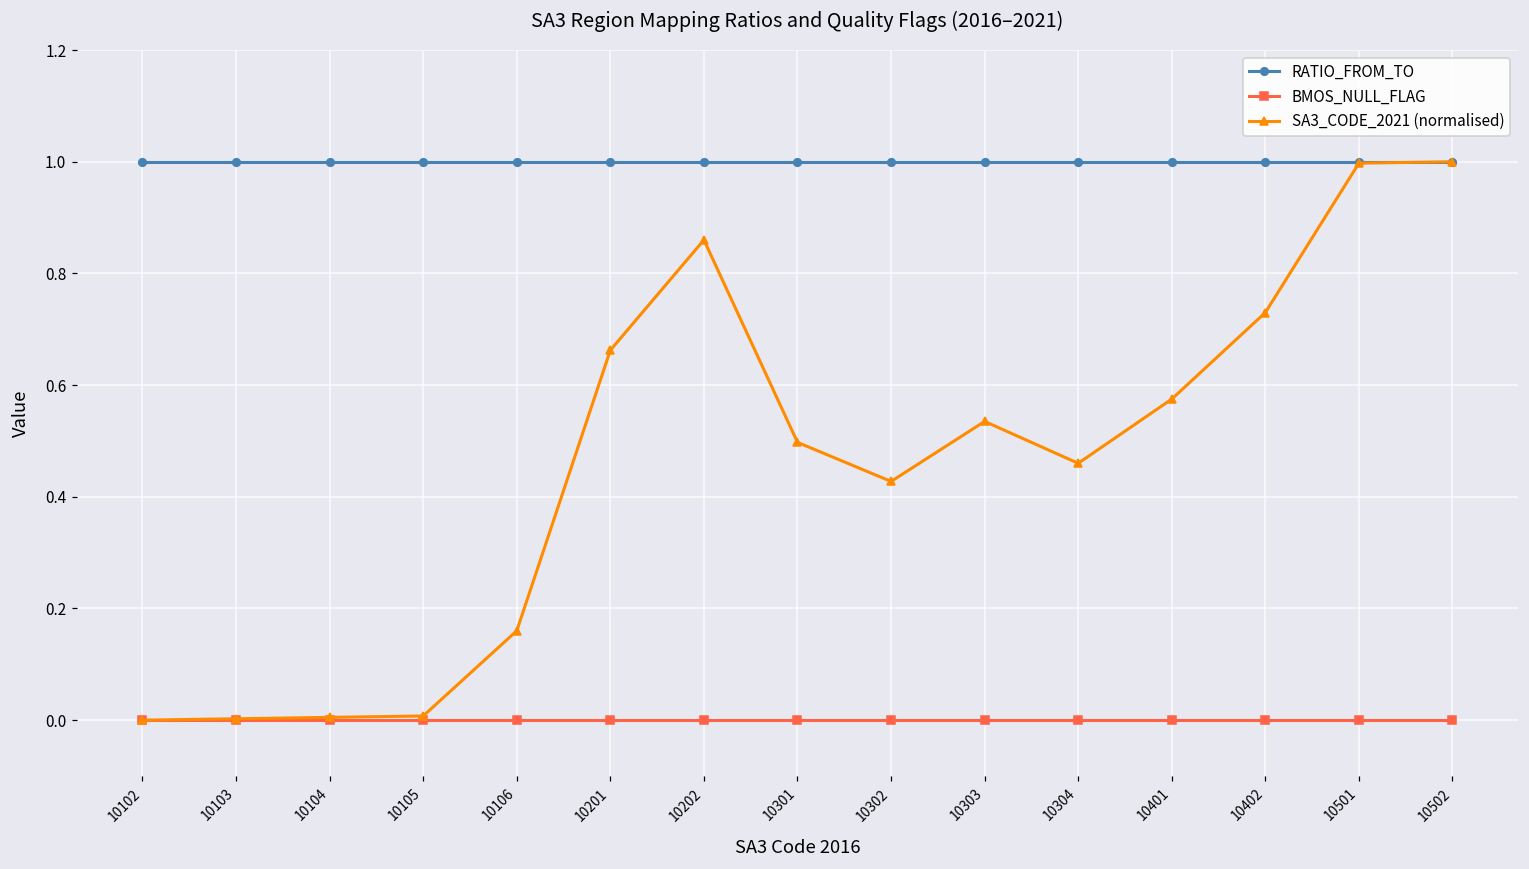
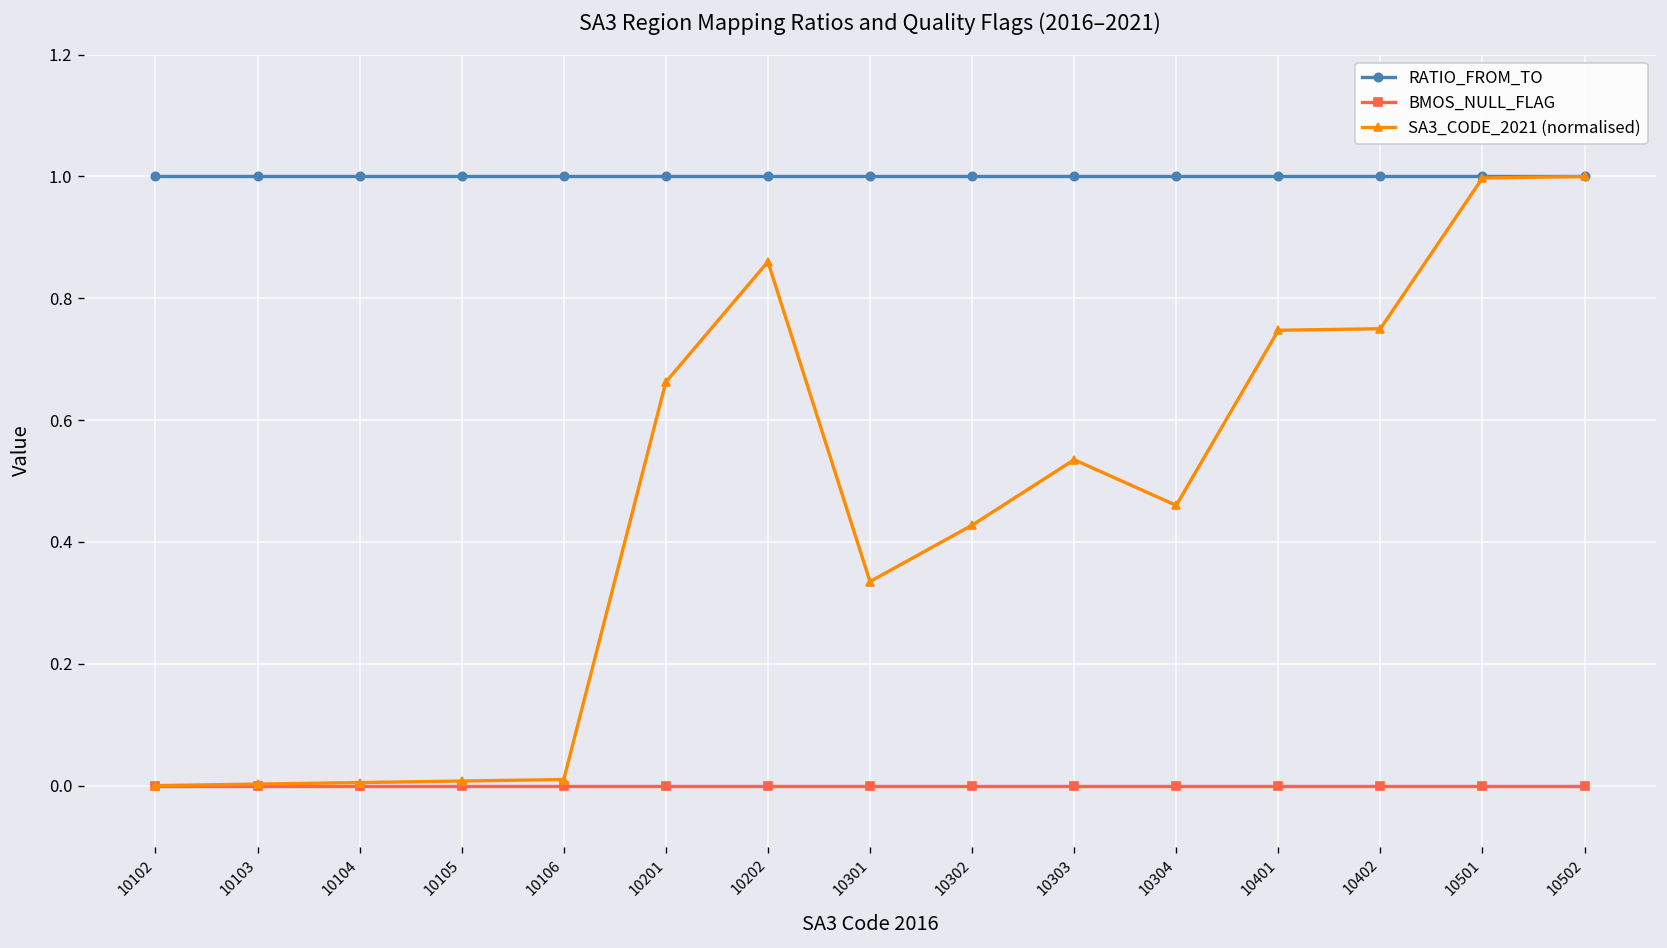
SA3_CODE_2021 (normalised), 10106: 0.16 -> 0.01
SA3_CODE_2021 (normalised), 10301: 0.50 -> 0.34
SA3_CODE_2021 (normalised), 10401: 0.58 -> 0.75
SA3_CODE_2021 (normalised), 10402: 0.73 -> 0.75
